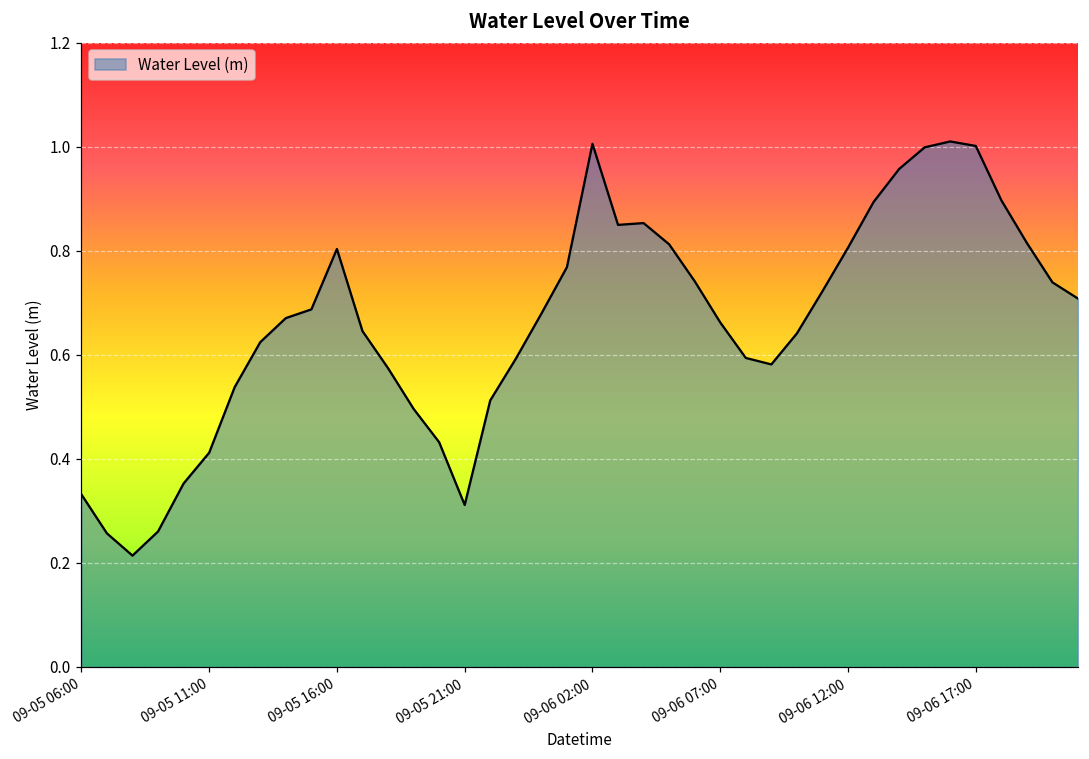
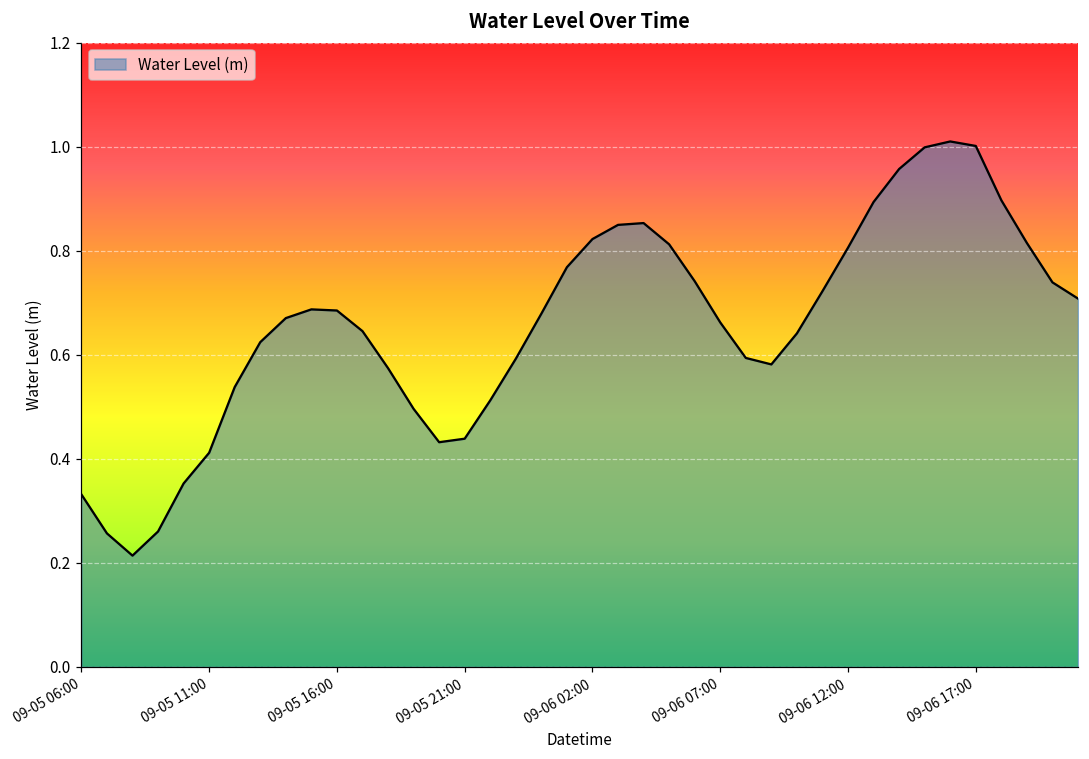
09-05 16:00: 0.80 -> 0.69
09-05 21:00: 0.31 -> 0.44
09-06 02:00: 1.01 -> 0.82
